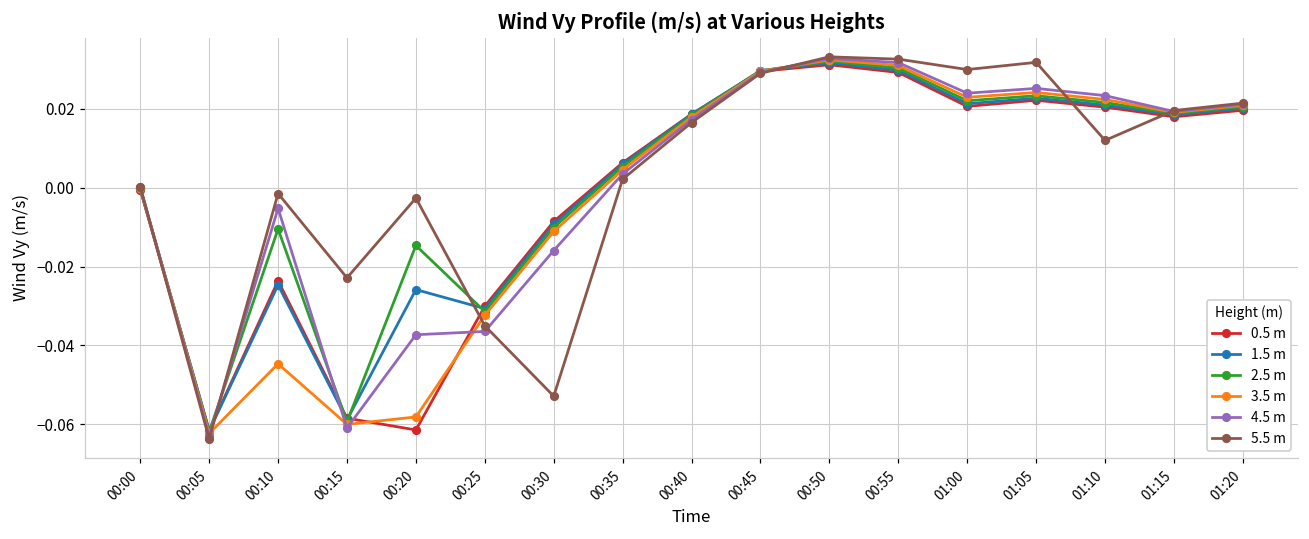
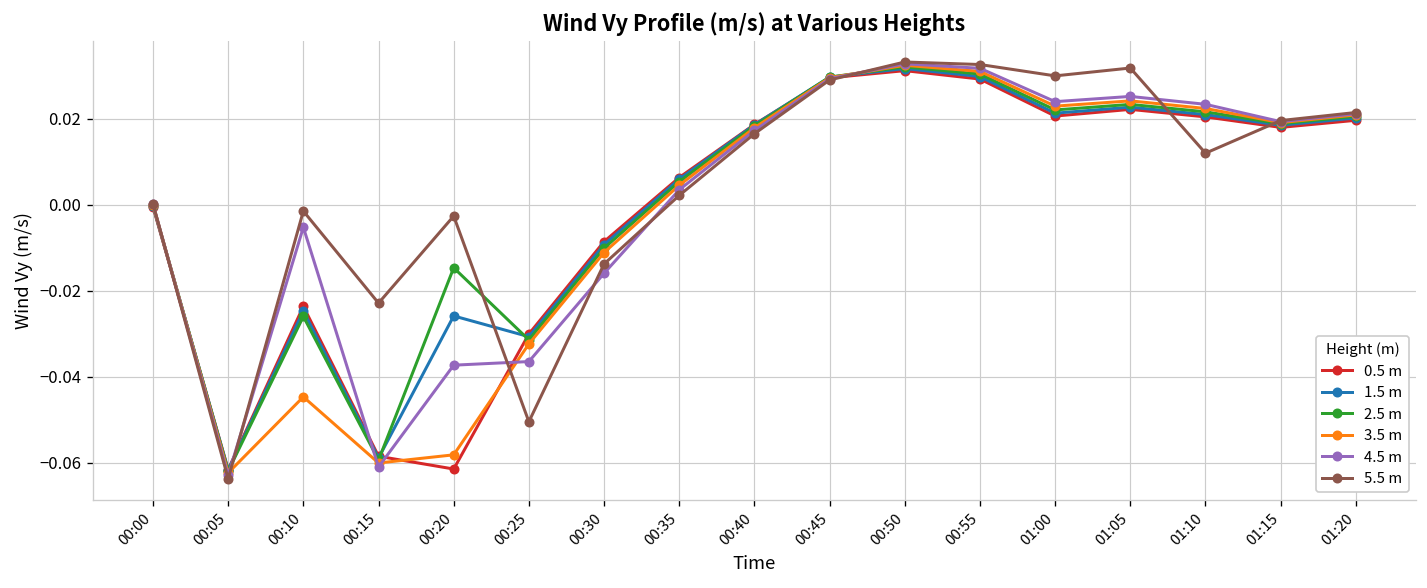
2.5 m, 00:10: -0.010 -> -0.026
5.5 m, 00:25: -0.035 -> -0.050
5.5 m, 00:30: -0.053 -> -0.014
